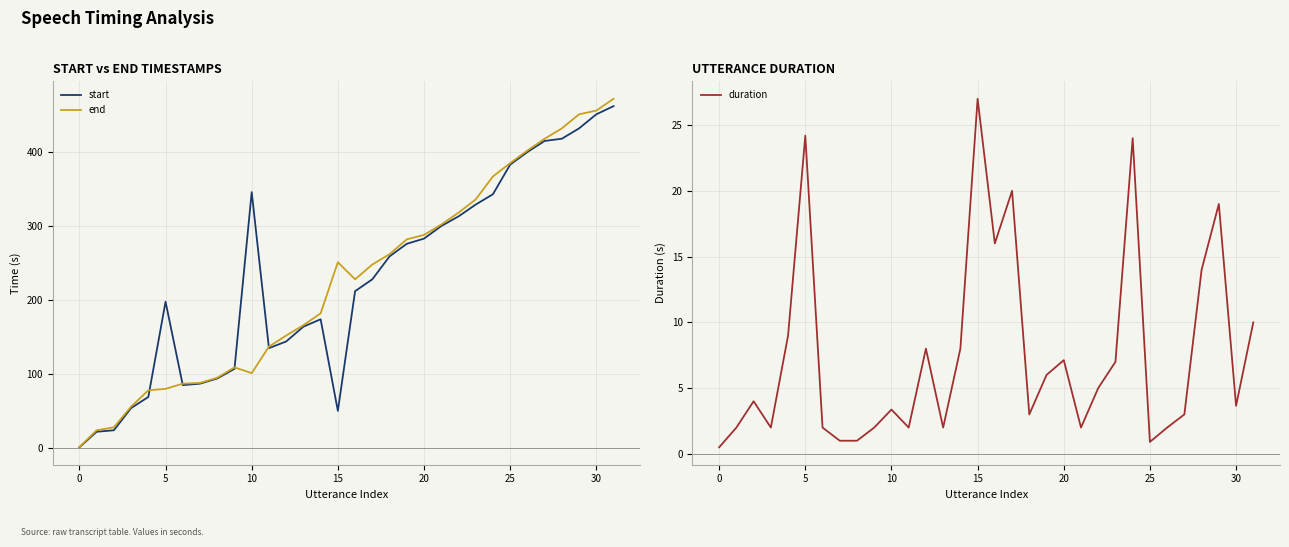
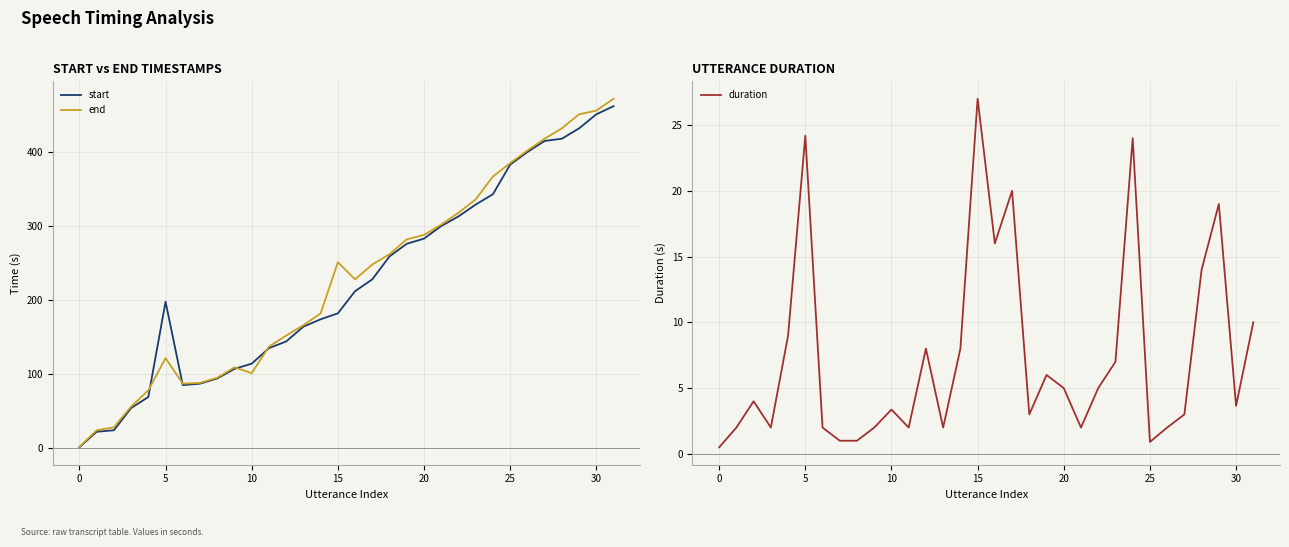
START vs END TIMESTAMPS, end, 5: 80 -> 120
START vs END TIMESTAMPS, start, 10: 350 -> 110
START vs END TIMESTAMPS, start, 15: 50 -> 180
UTTERANCE DURATION, 20: 7.1 -> 5.0
